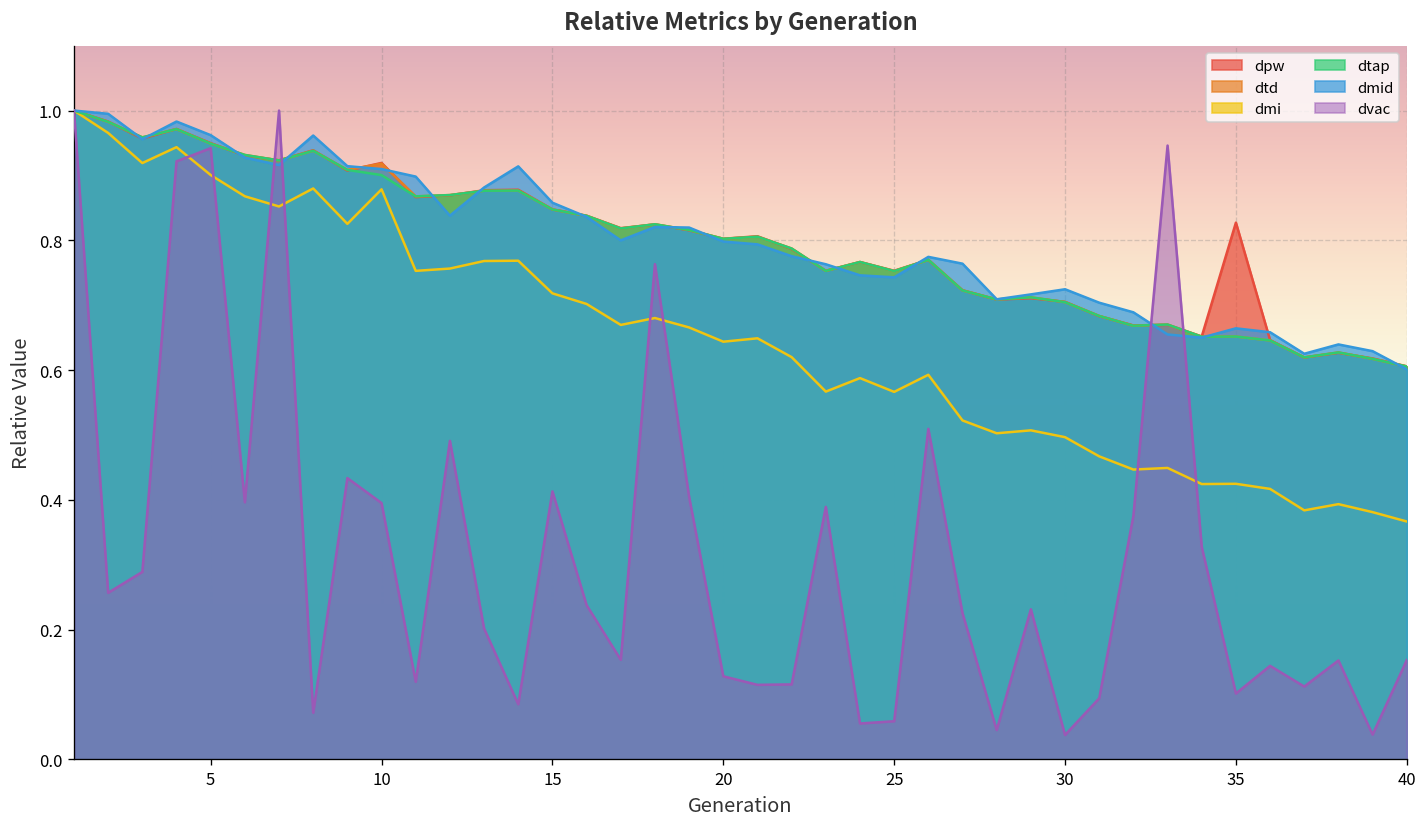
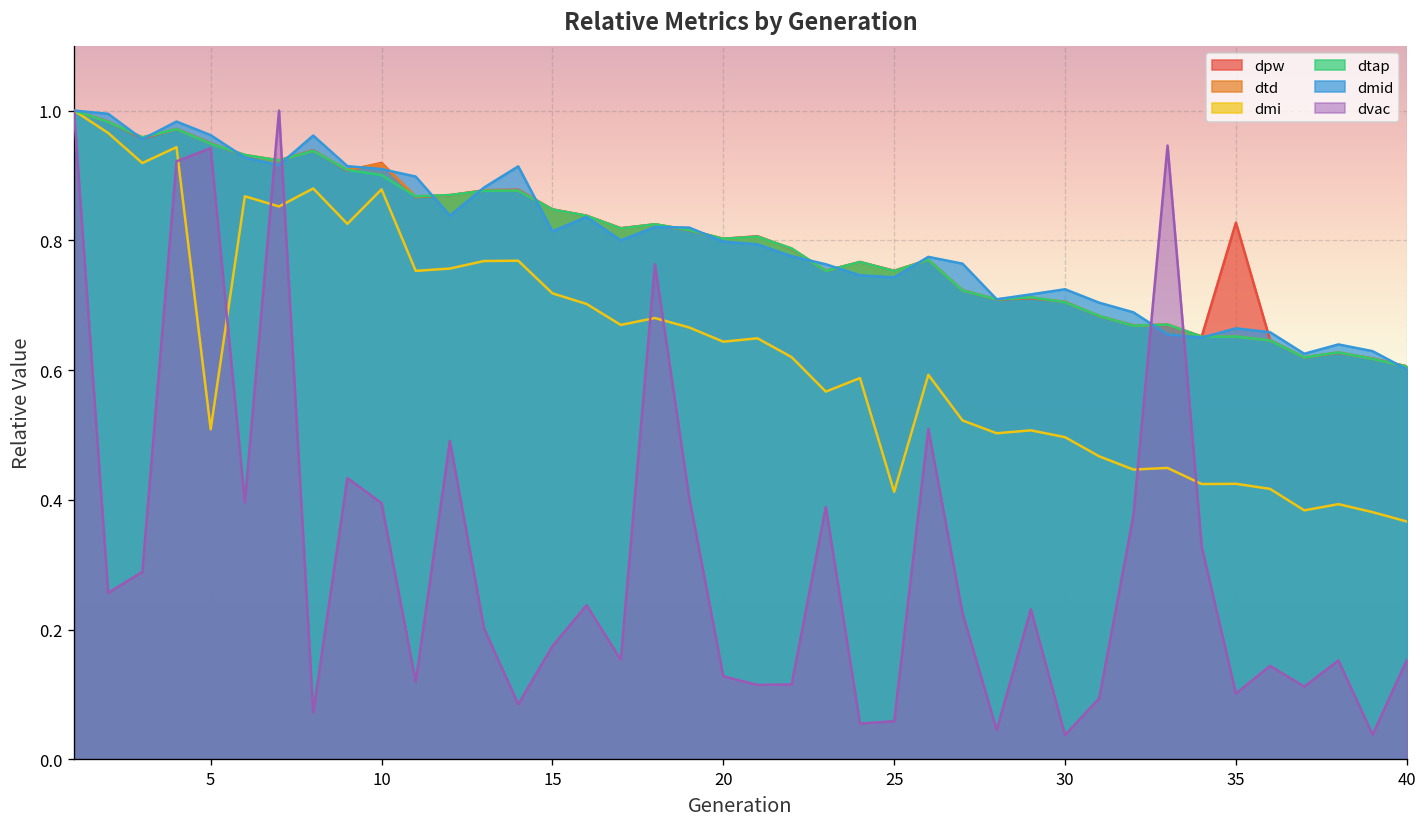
dmi, 5: 0.90 -> 0.51
dmid, 15: 0.86 -> 0.81
dvac, 15: 0.41 -> 0.17
dmi, 25: 0.57 -> 0.41
